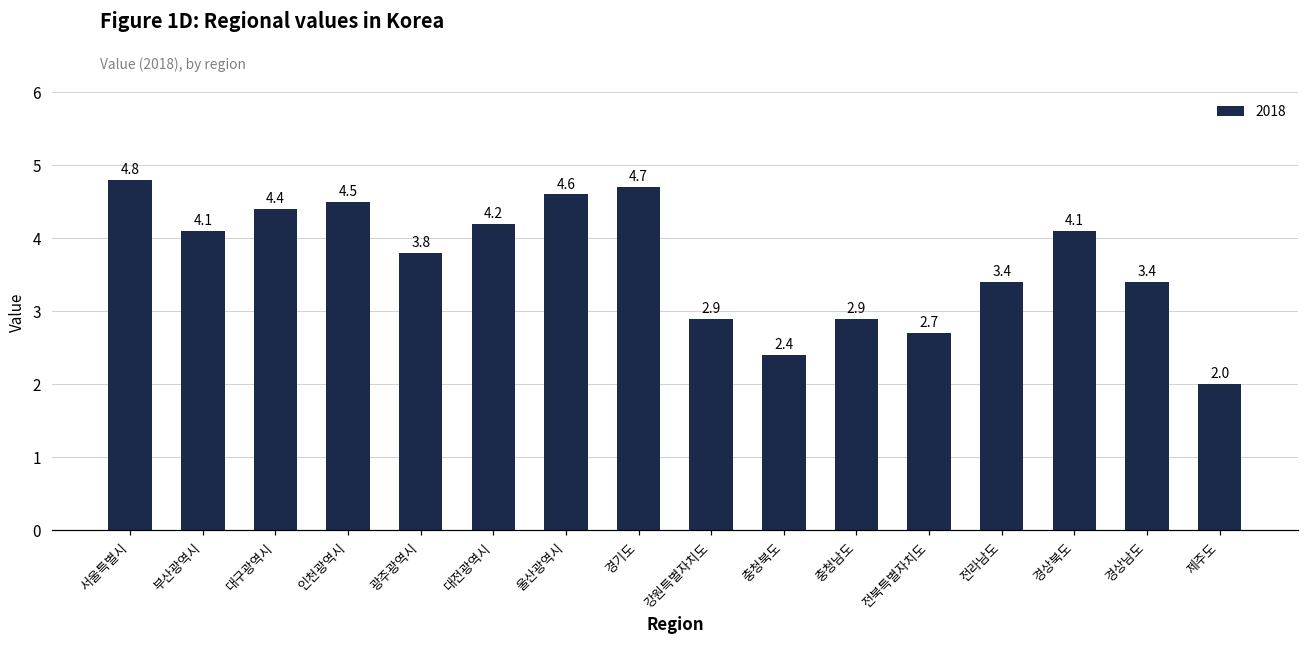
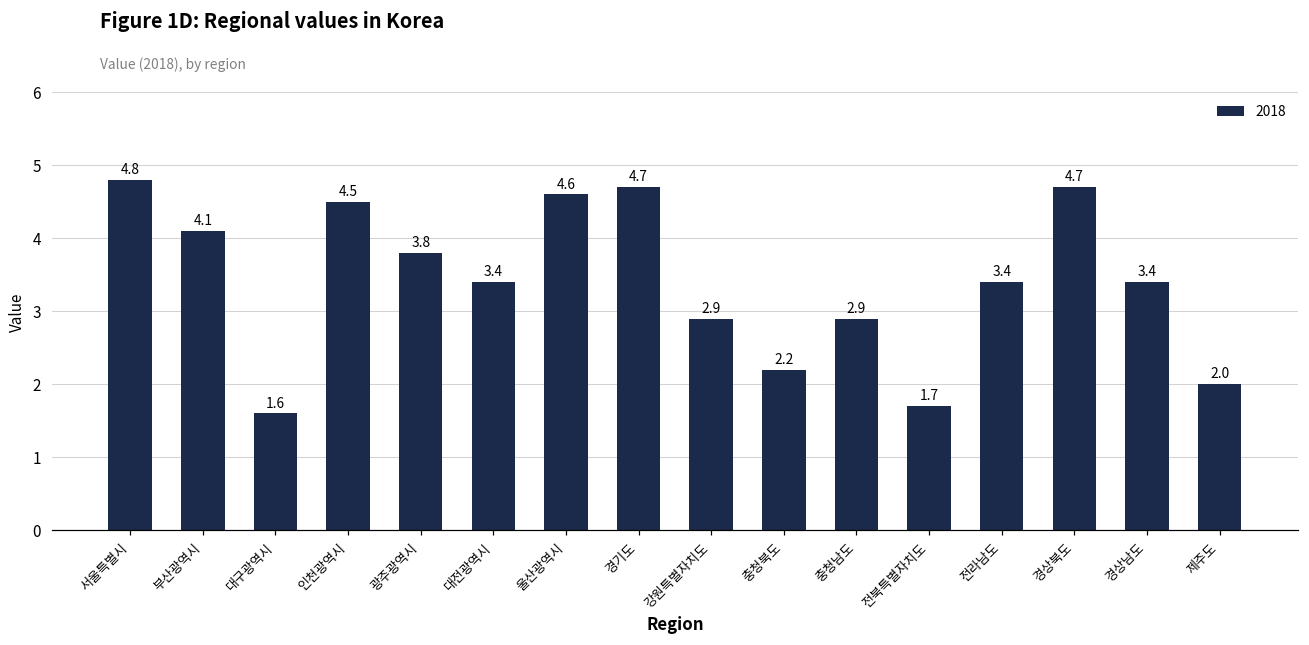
대구광역시: 4.4 -> 1.6
대전광역시: 4.2 -> 3.4
충청북도: 2.4 -> 2.2
전북특별자치도: 2.7 -> 1.7
경상북도: 4.1 -> 4.7
